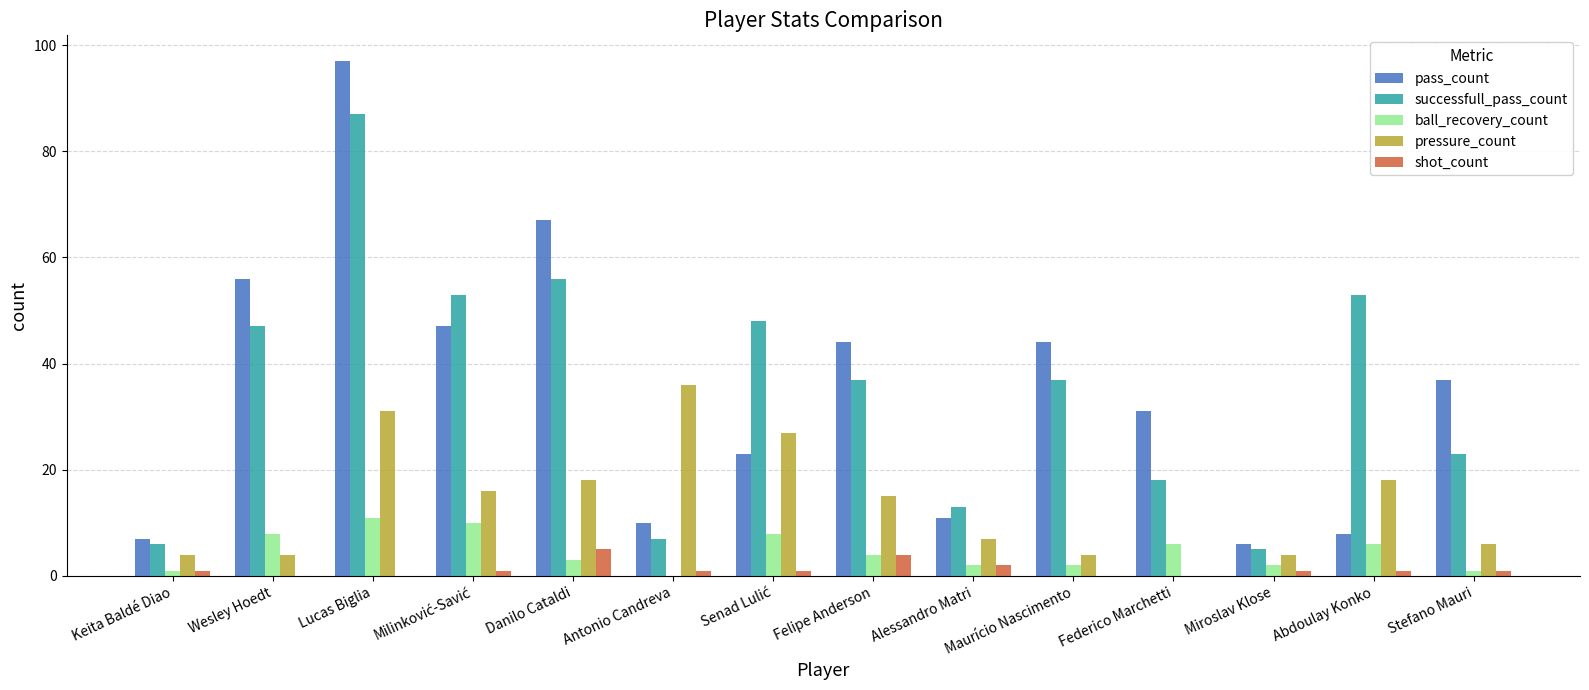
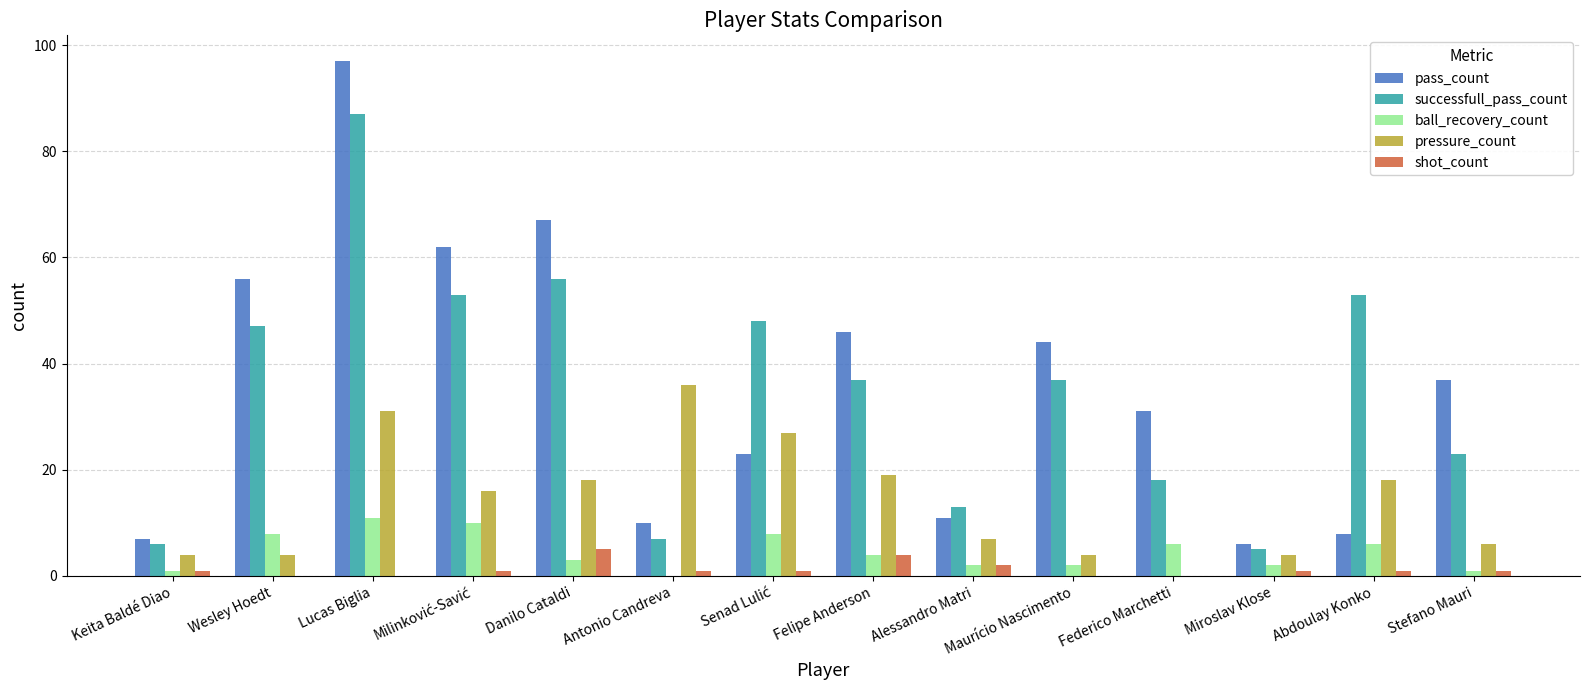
pass_count, Milinković-Savić: 47 -> 62
pass_count, Felipe Anderson: 44 -> 46
pressure_count, Felipe Anderson: 15 -> 19
